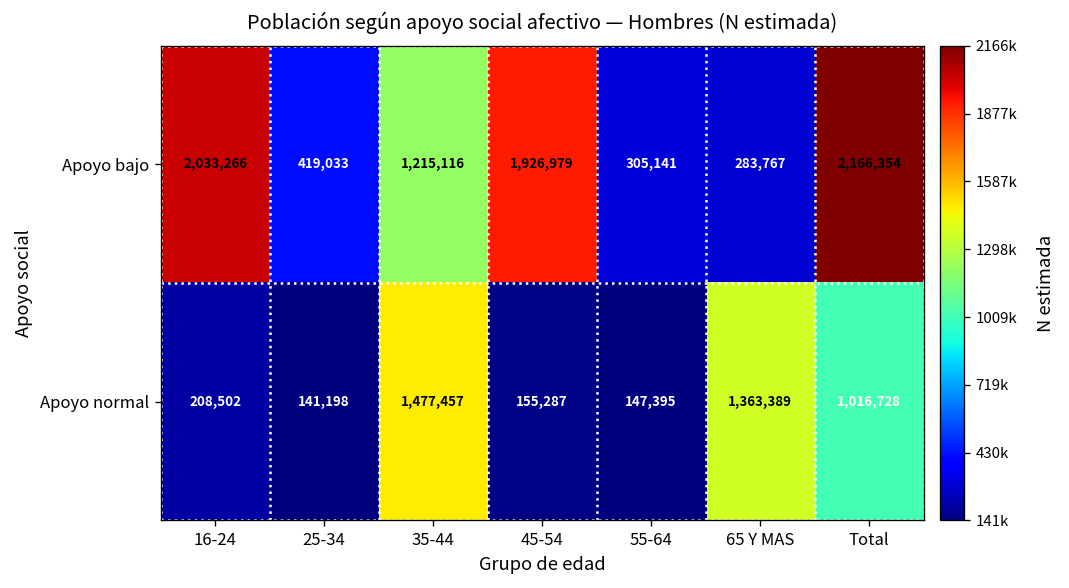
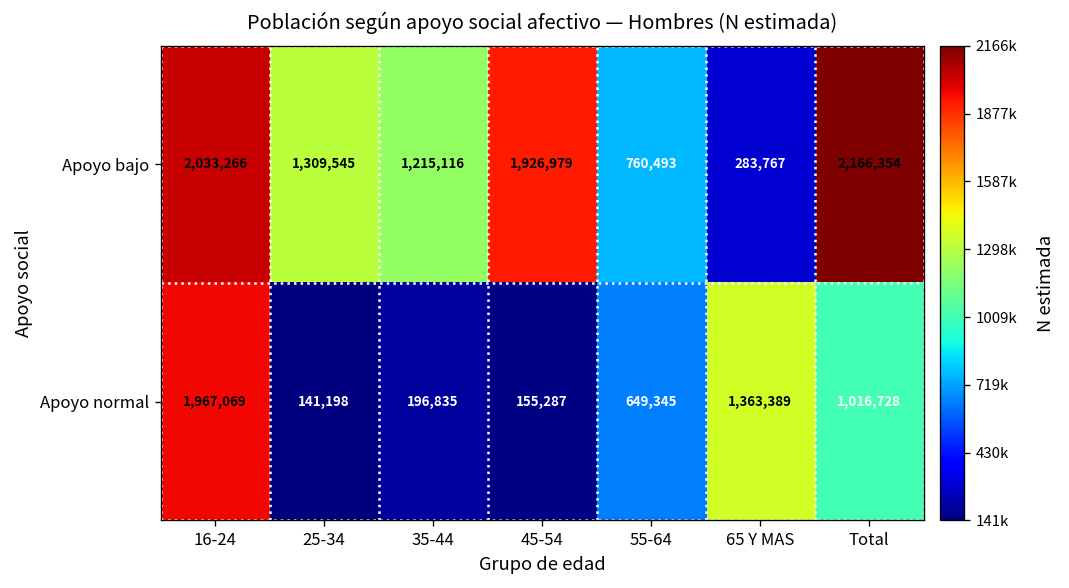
Apoyo bajo, 25-34: 419,033 -> 1,309,545
Apoyo bajo, 55-64: 305,141 -> 760,493
Apoyo normal, 16-24: 208,502 -> 1,967,069
Apoyo normal, 35-44: 1,477,457 -> 196,835
Apoyo normal, 55-64: 147,395 -> 649,345
